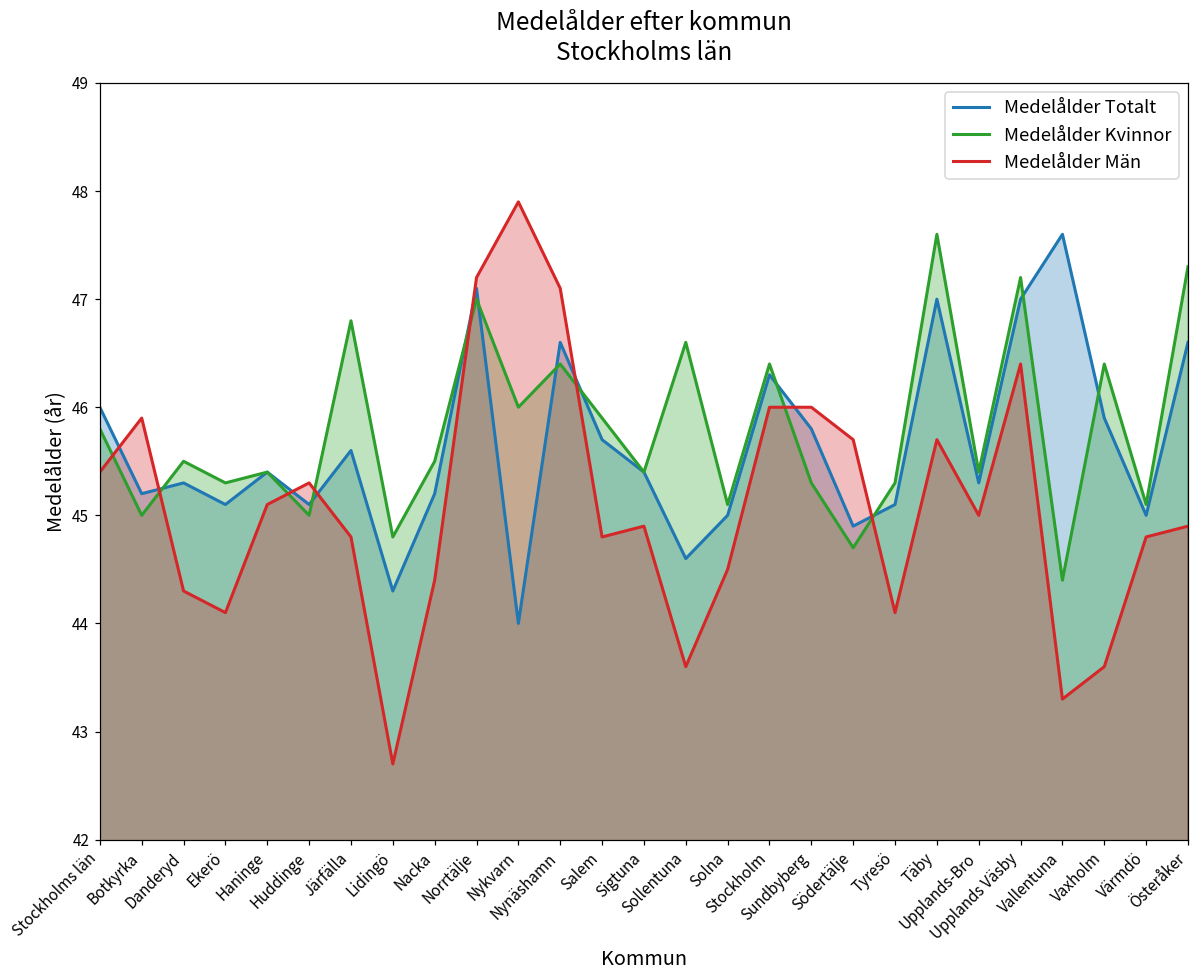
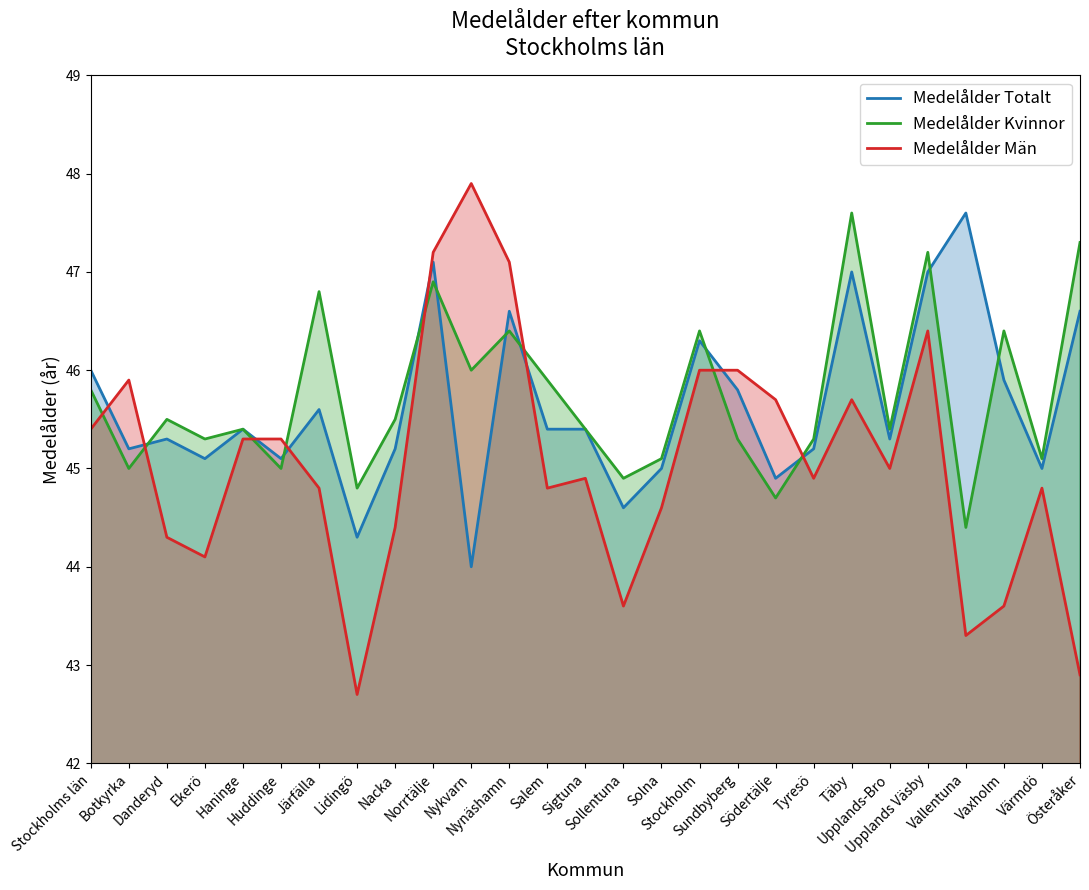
Medelålder Män, Haninge: 45.1 -> 45.3
Medelålder Kvinnor, Norrtälje: 47.0 -> 46.9
Medelålder Totalt, Salem: 45.7 -> 45.4
Medelålder Kvinnor, Sollentuna: 46.6 -> 44.9
Medelålder Män, Solna: 44.5 -> 44.6
Medelålder Totalt, Tyresö: 45.1 -> 45.2
Medelålder Män, Tyresö: 44.1 -> 44.9
Medelålder Män, Österåker: 44.9 -> 42.9
